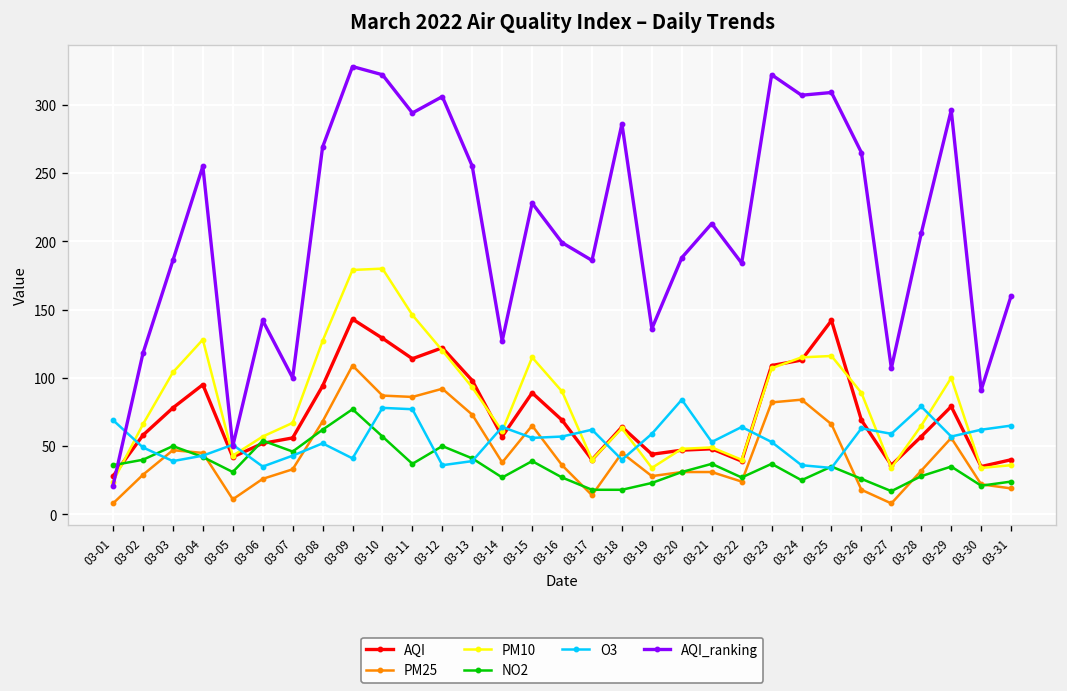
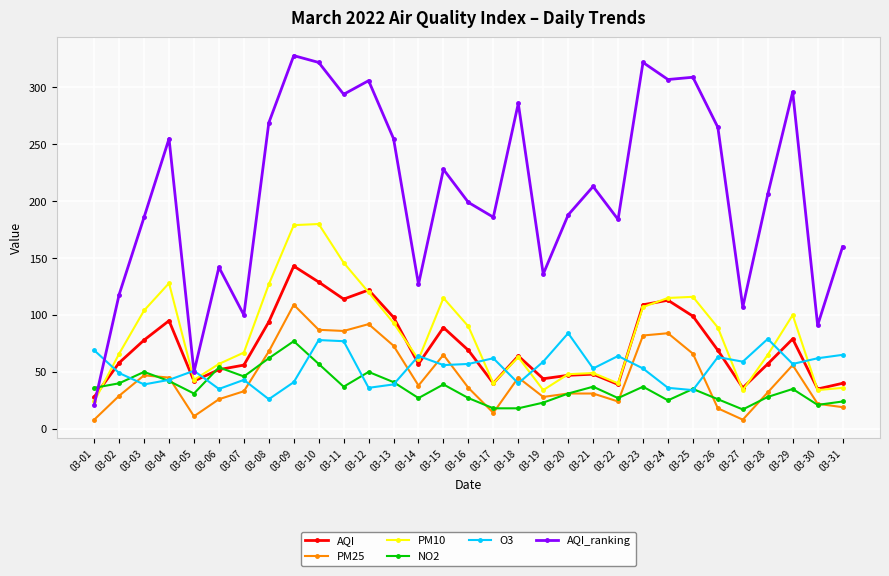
O3, 03-08: 52 -> 26
AQI, 03-25: 142 -> 99
